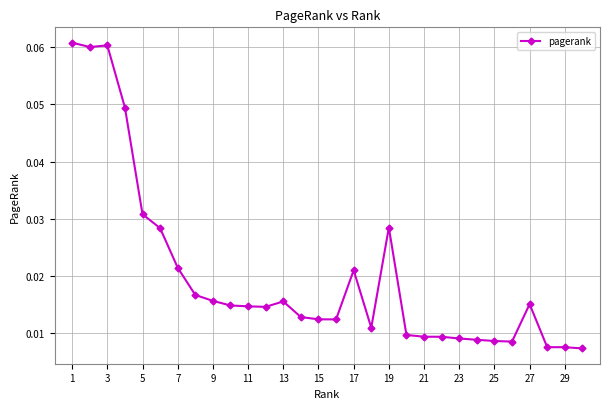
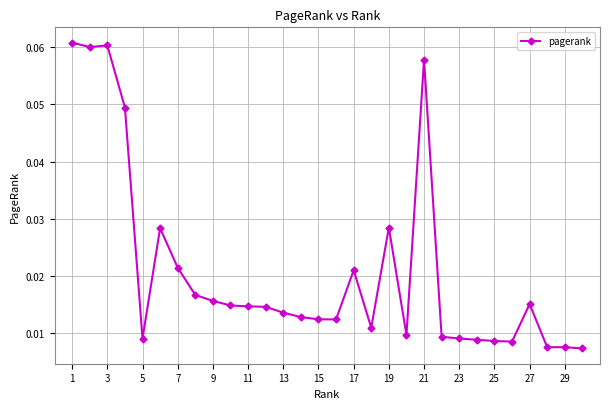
5: 0.031 -> 0.009
13: 0.016 -> 0.014
21: 0.009 -> 0.058
